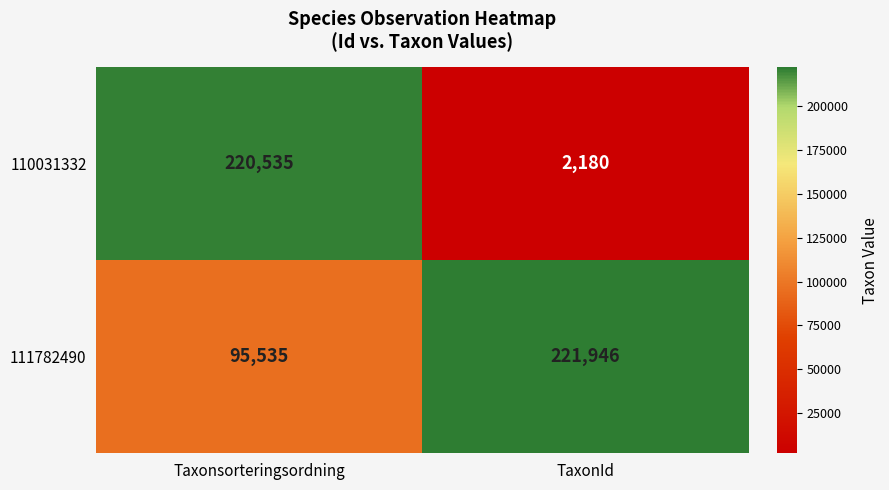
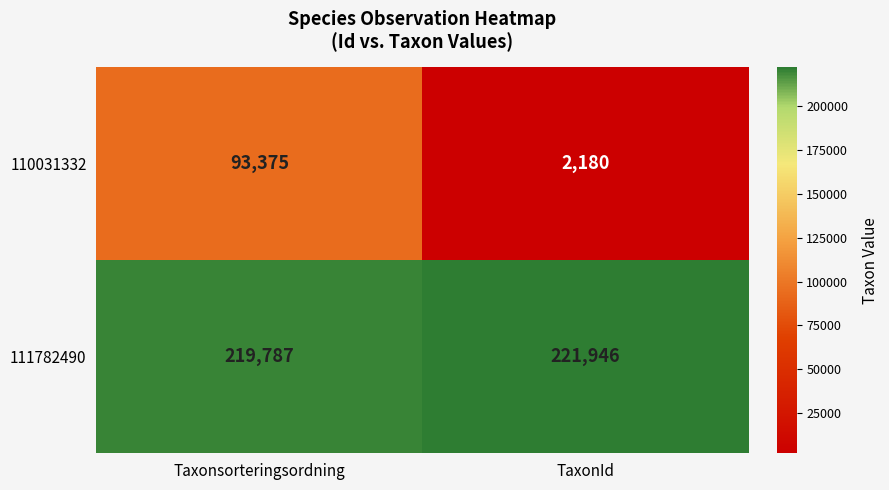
110031332, Taxonsorteringsordning: 220,535 -> 93,375
111782490, Taxonsorteringsordning: 95,535 -> 219,787
